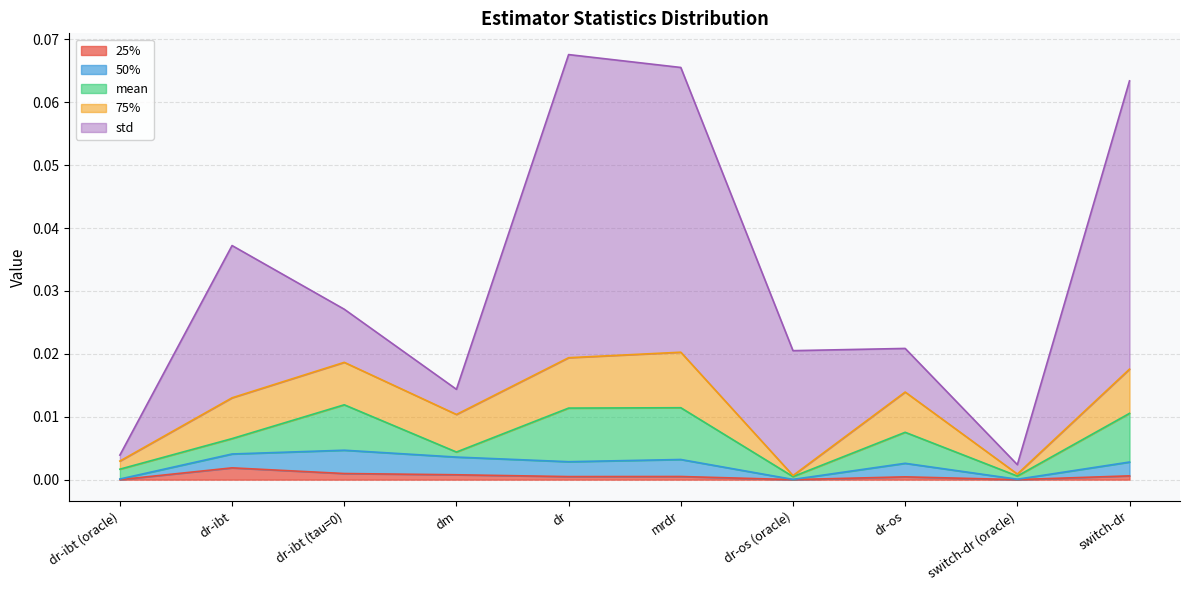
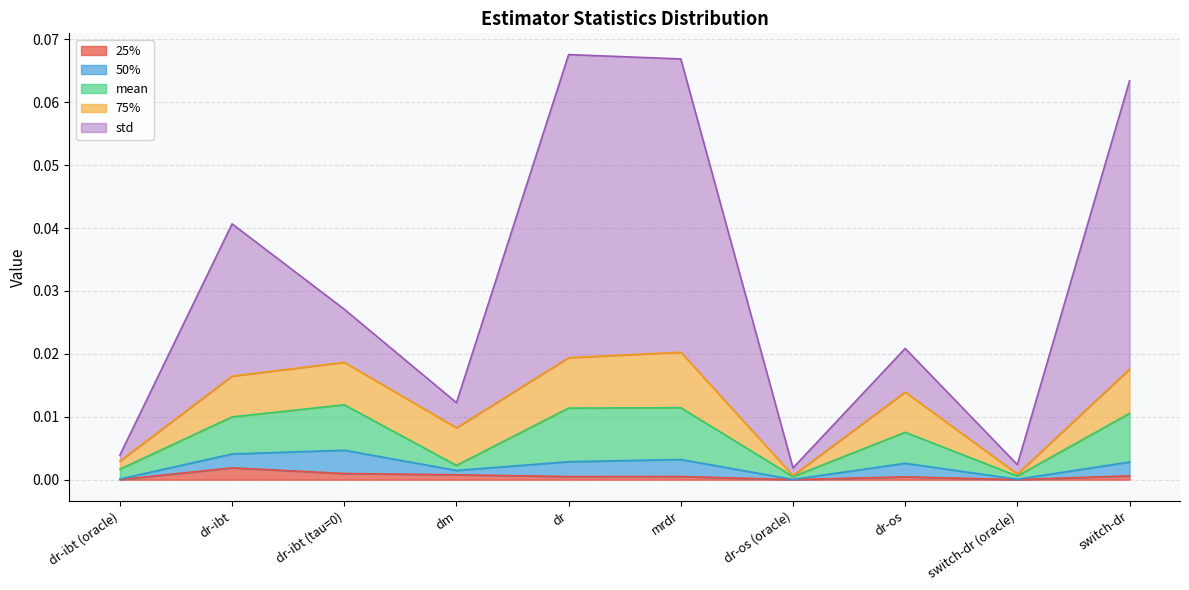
mean, dr-ibt: 0.002 -> 0.006
50%, dm: 0.003 -> 0.001
std, mrdr: 0.045 -> 0.047
std, dr-os (oracle): 0.020 -> 0.001
